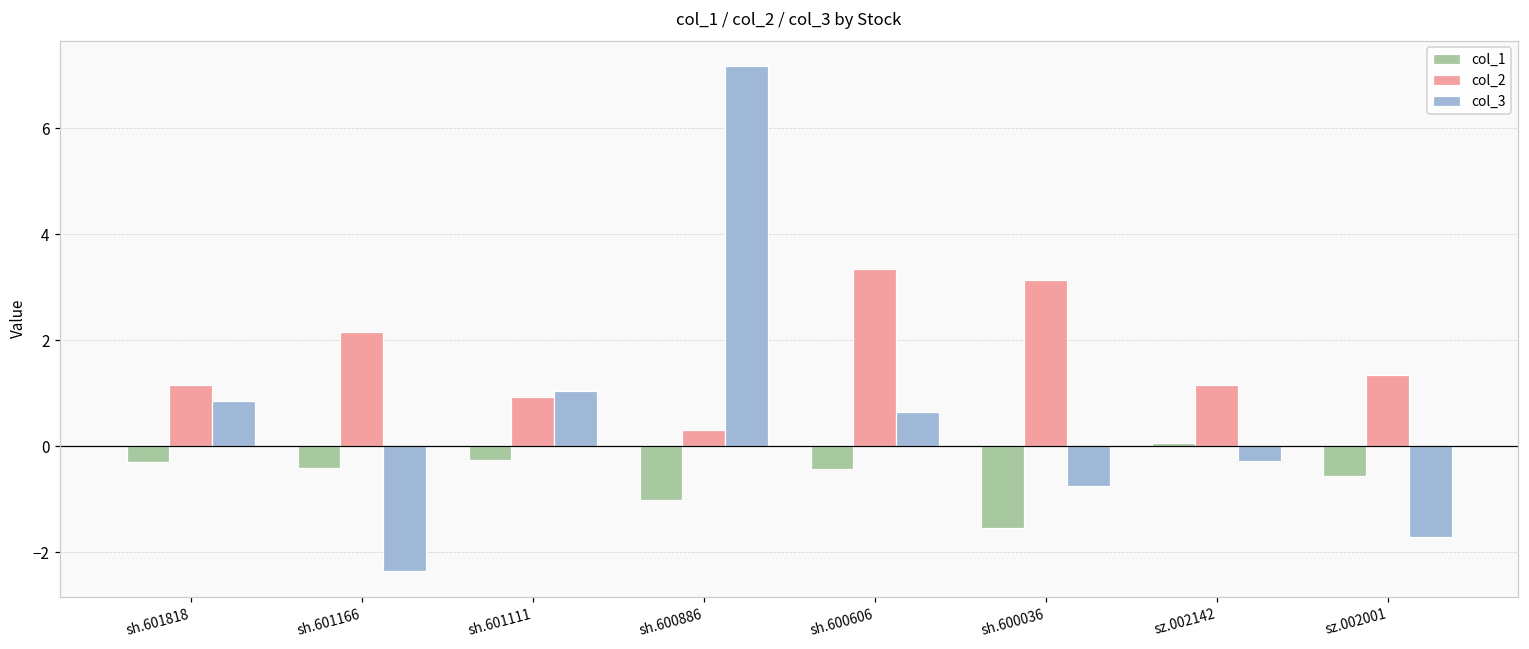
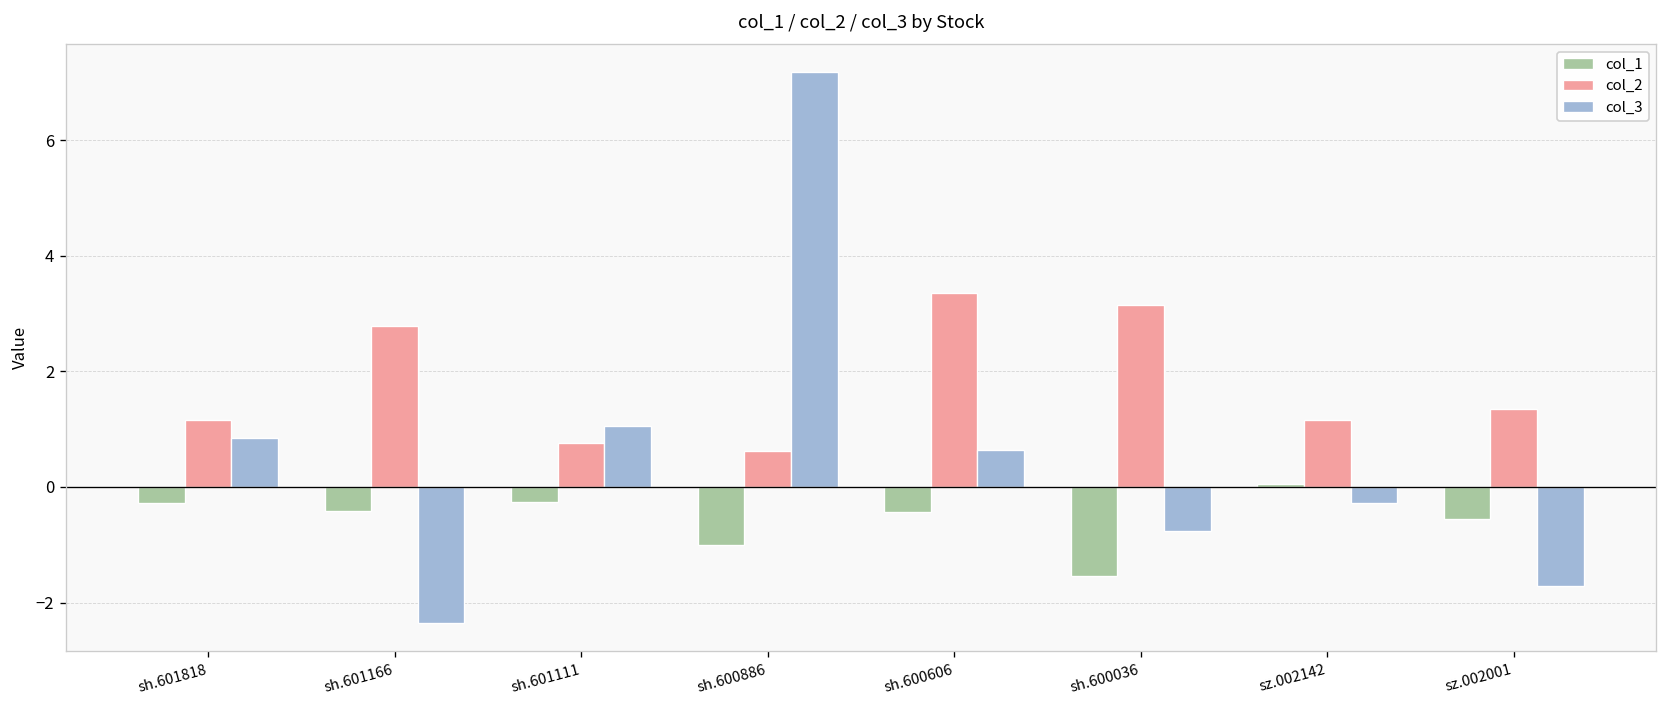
col_2, sh.601166: 2.2 -> 2.8
col_2, sh.601111: 0.9 -> 0.8
col_2, sh.600886: 0.3 -> 0.6
